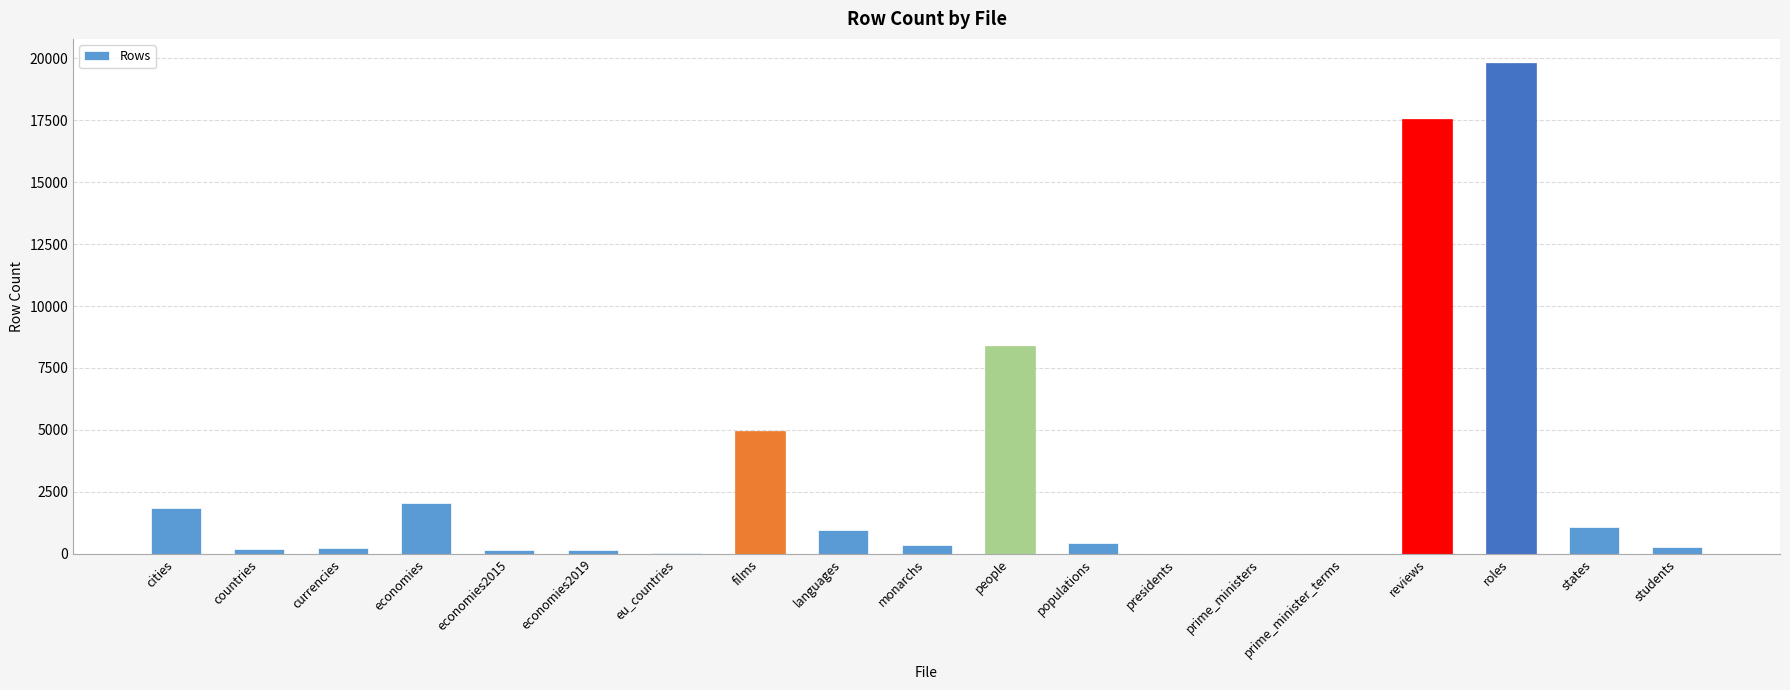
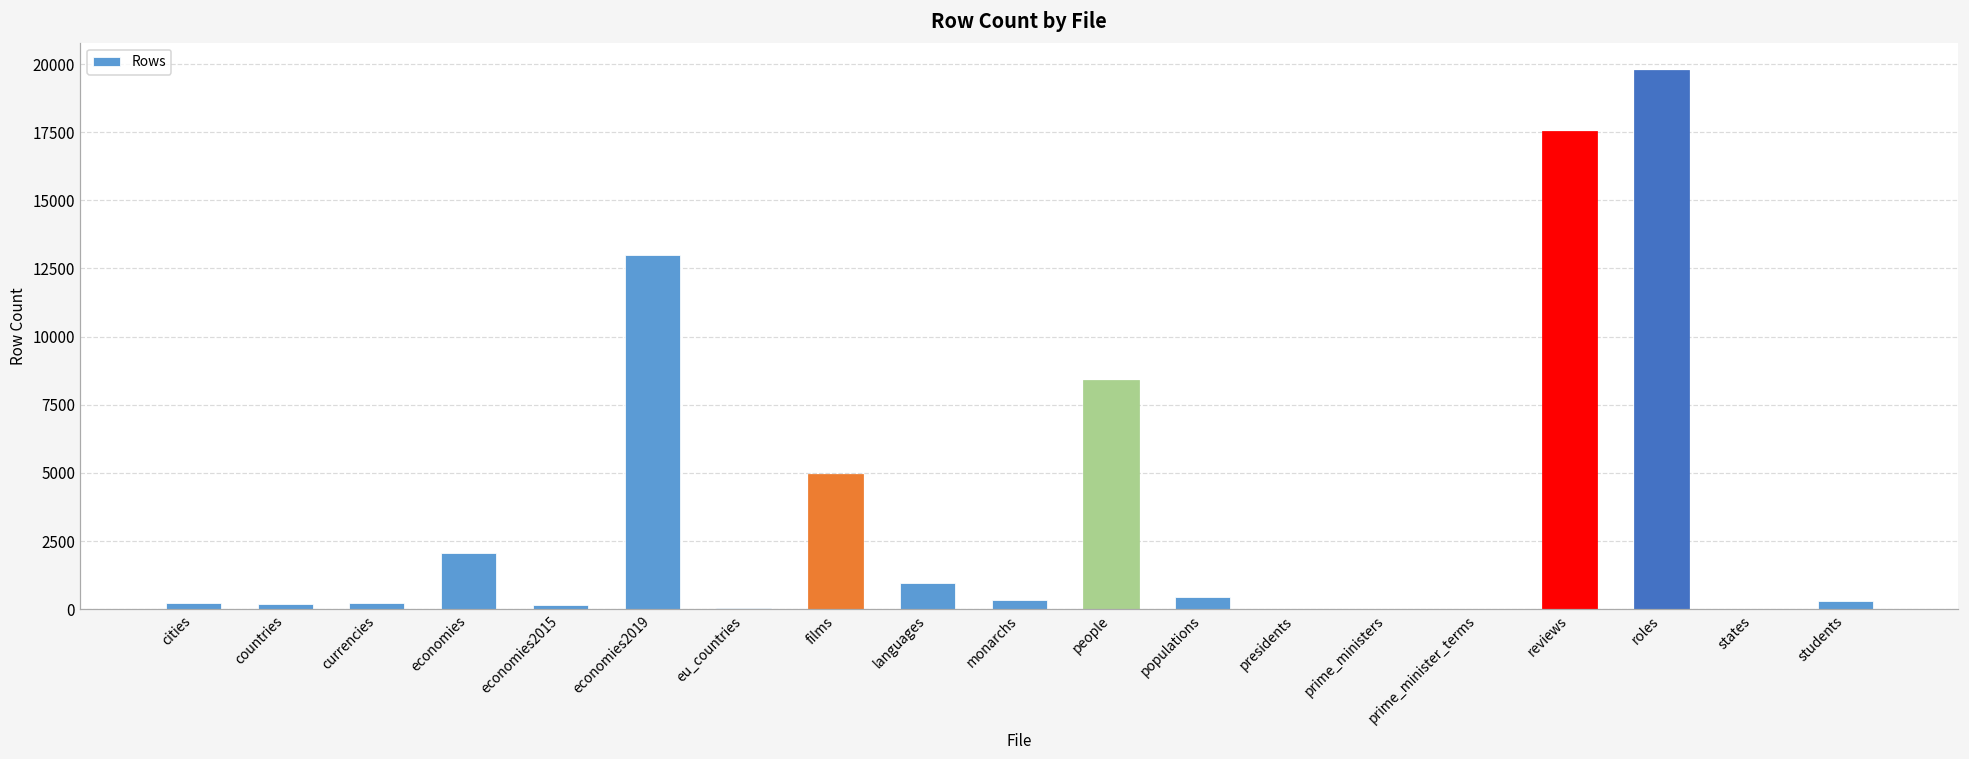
cities: 1900 -> 200
economies2019: 200 -> 13000
states: 1100 -> 0
